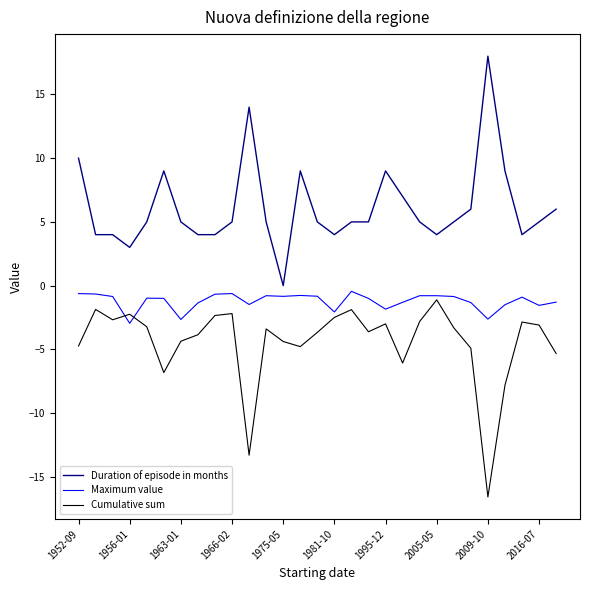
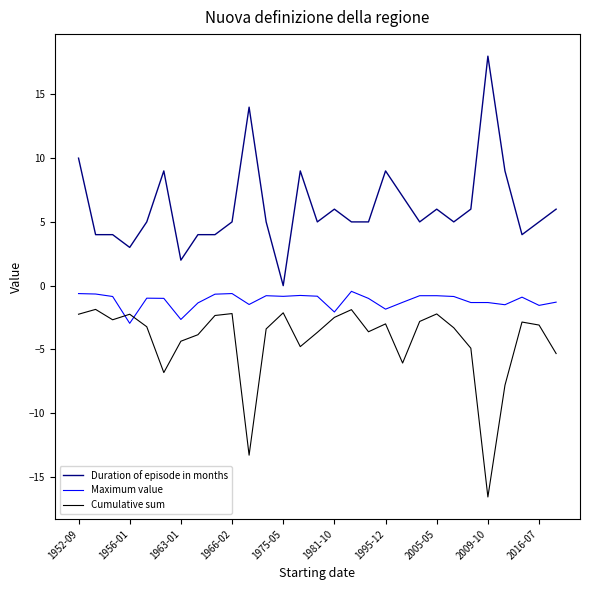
Cumulative sum, 1952-09: -4.7 -> -2.2
Duration of episode in months, 1963-01: 5 -> 2
Cumulative sum, 1975-05: -4.4 -> -2.1
Duration of episode in months, 1981-10: 4 -> 6
Duration of episode in months, 2005-05: 4 -> 6
Cumulative sum, 2005-05: -1.1 -> -2.2
Maximum value, 2009-10: -2.6 -> -1.3
